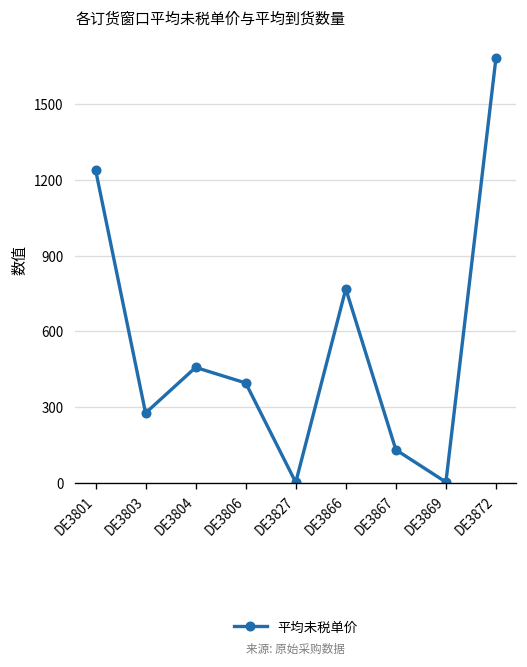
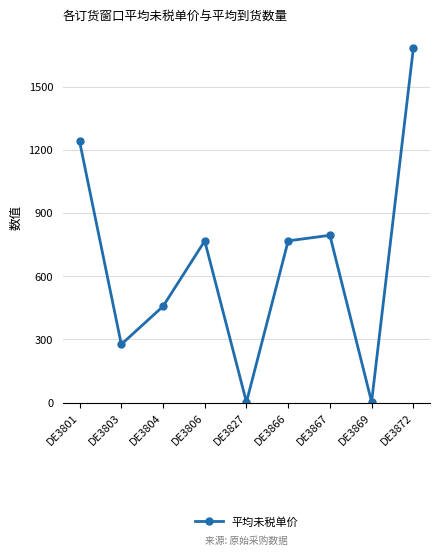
DE3806: 400 -> 770
DE3867: 130 -> 790
